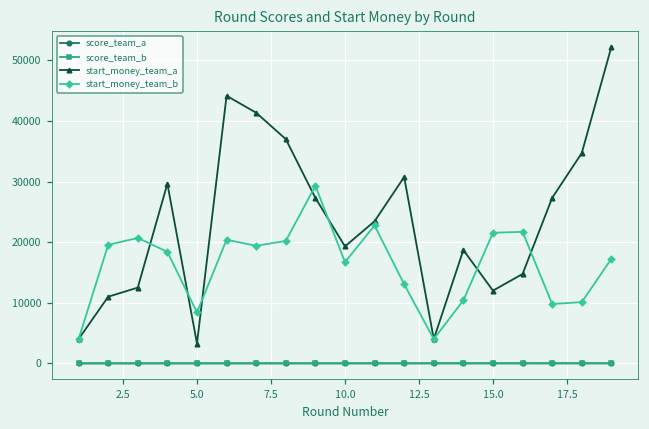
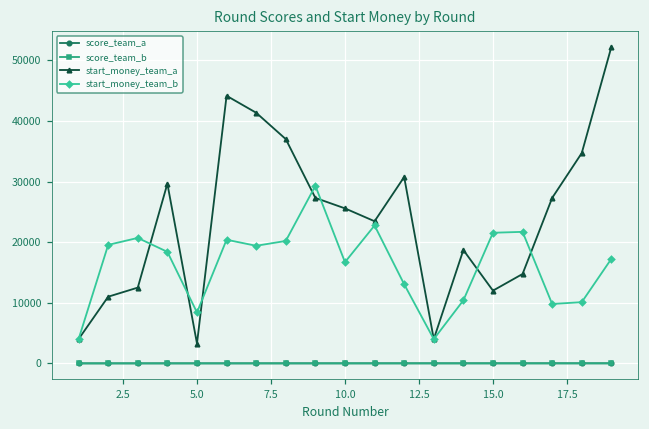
start_money_team_a, 10.0: 19000 -> 26000
